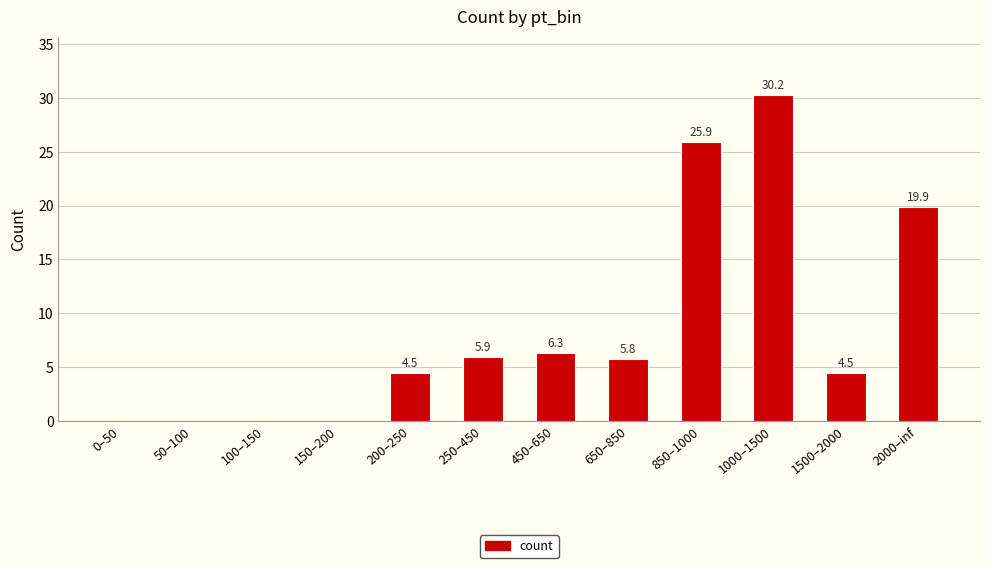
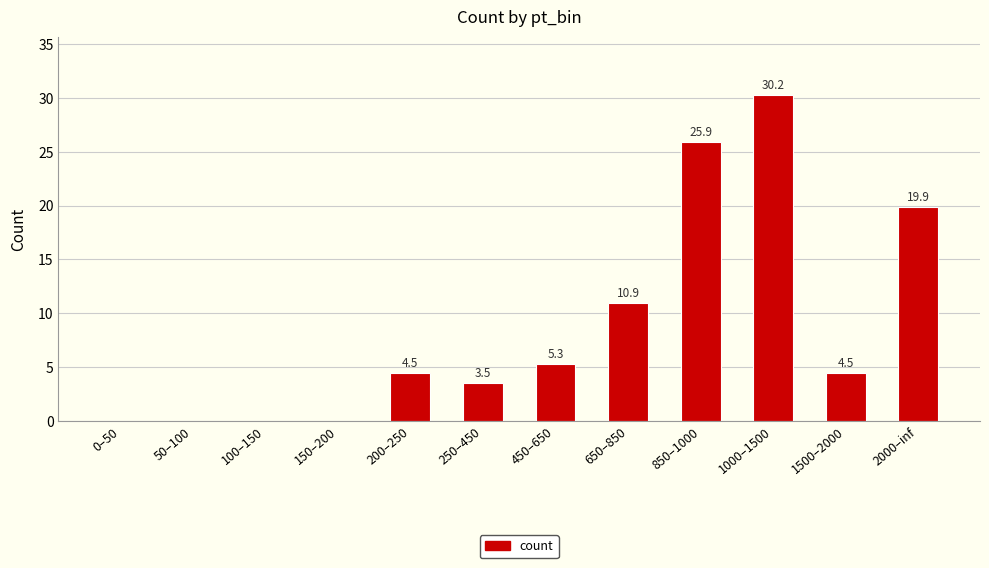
250–450: 5.9 -> 3.5
450–650: 6.3 -> 5.3
650–850: 5.8 -> 10.9
